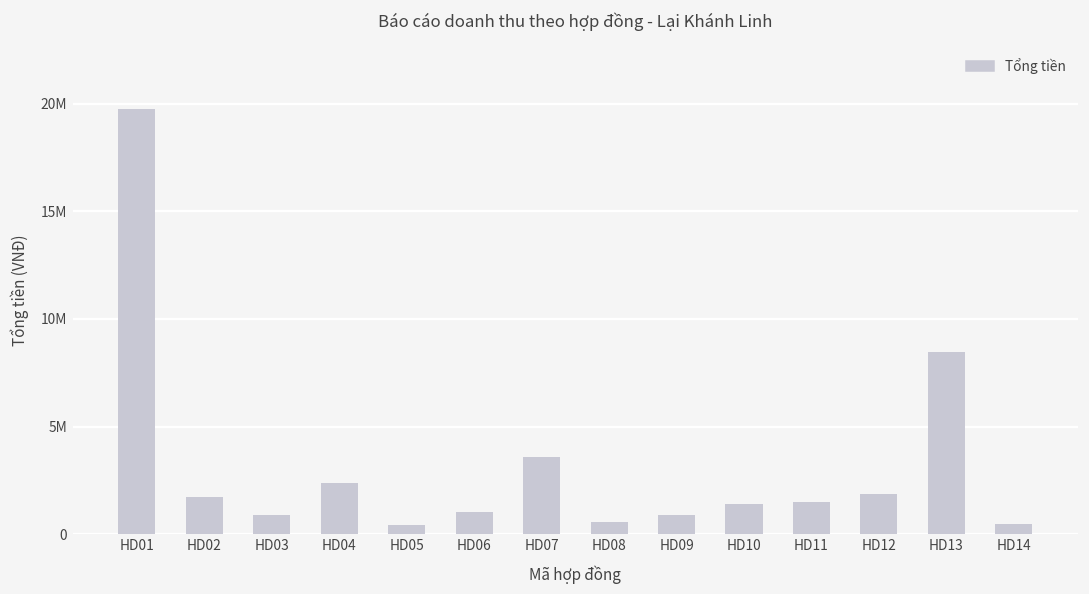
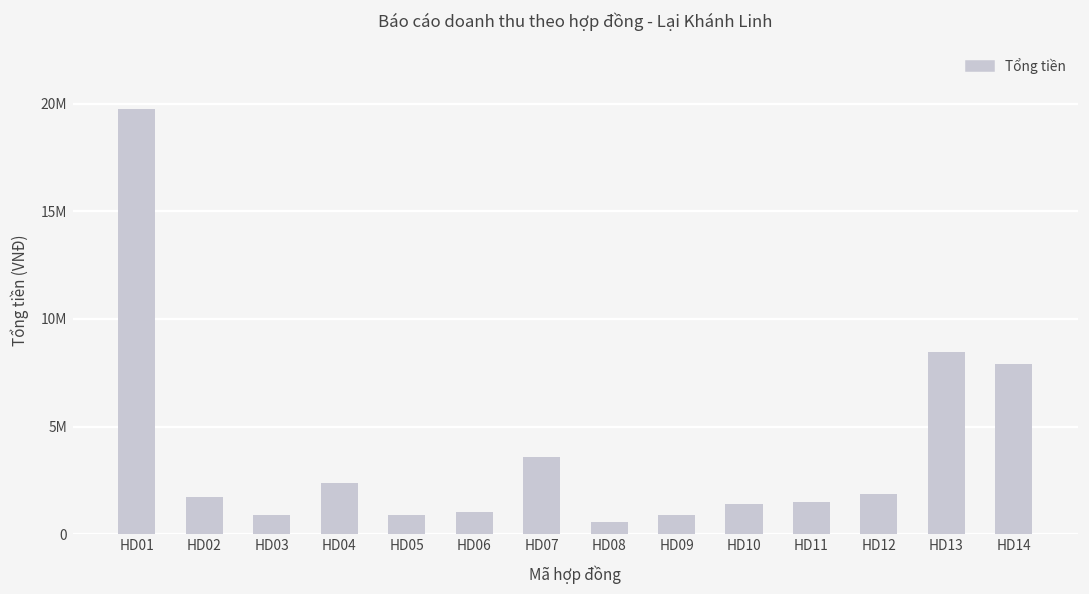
HD05: 400000 -> 900000
HD14: 500000 -> 7900000
